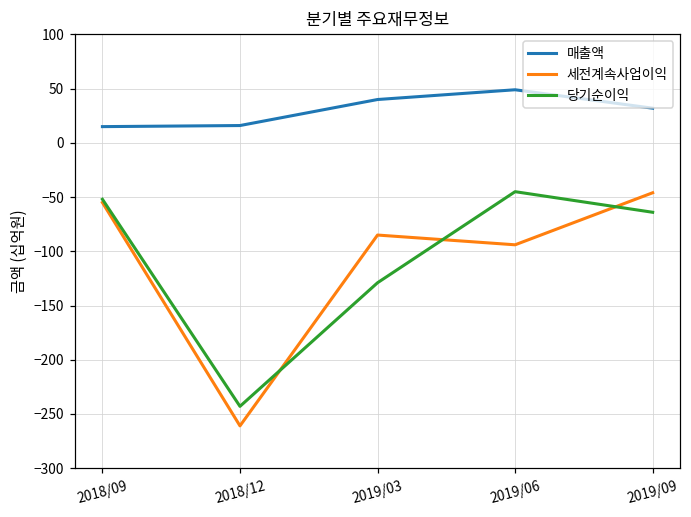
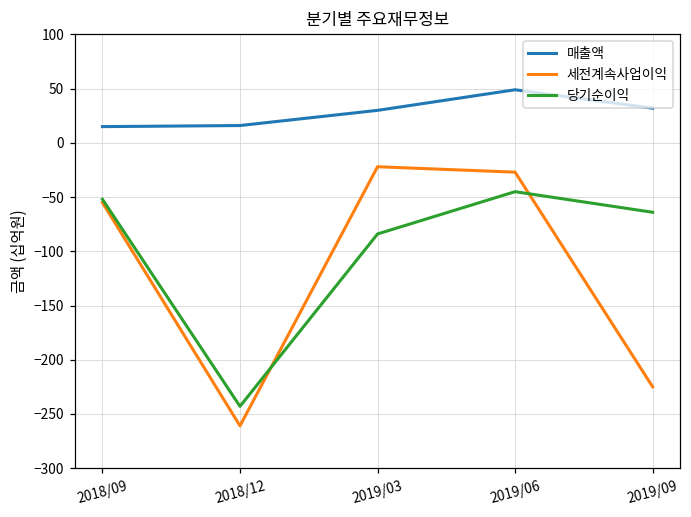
매출액, 2019/03: 40 -> 30
세전계속사업이익, 2019/03: -90 -> -20
당기순이익, 2019/03: -130 -> -80
세전계속사업이익, 2019/06: -90 -> -30
세전계속사업이익, 2019/09: -50 -> -230
